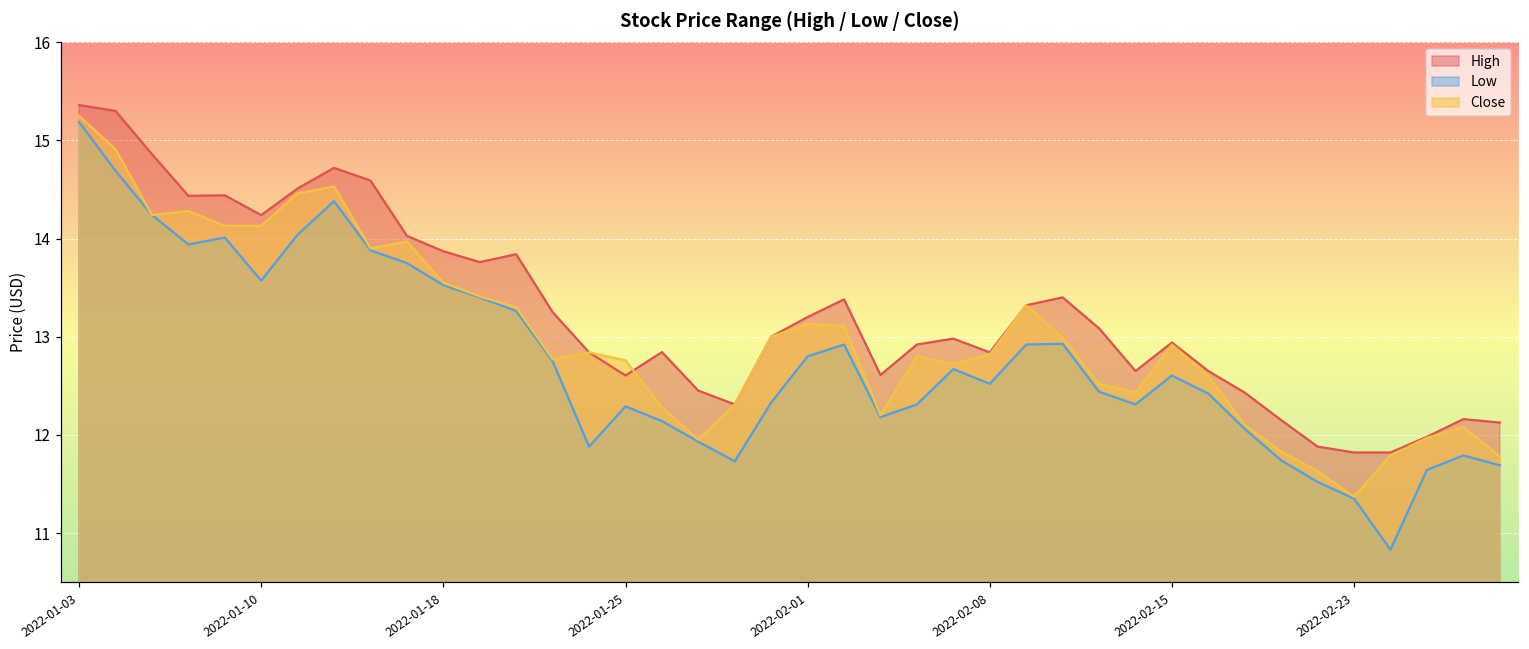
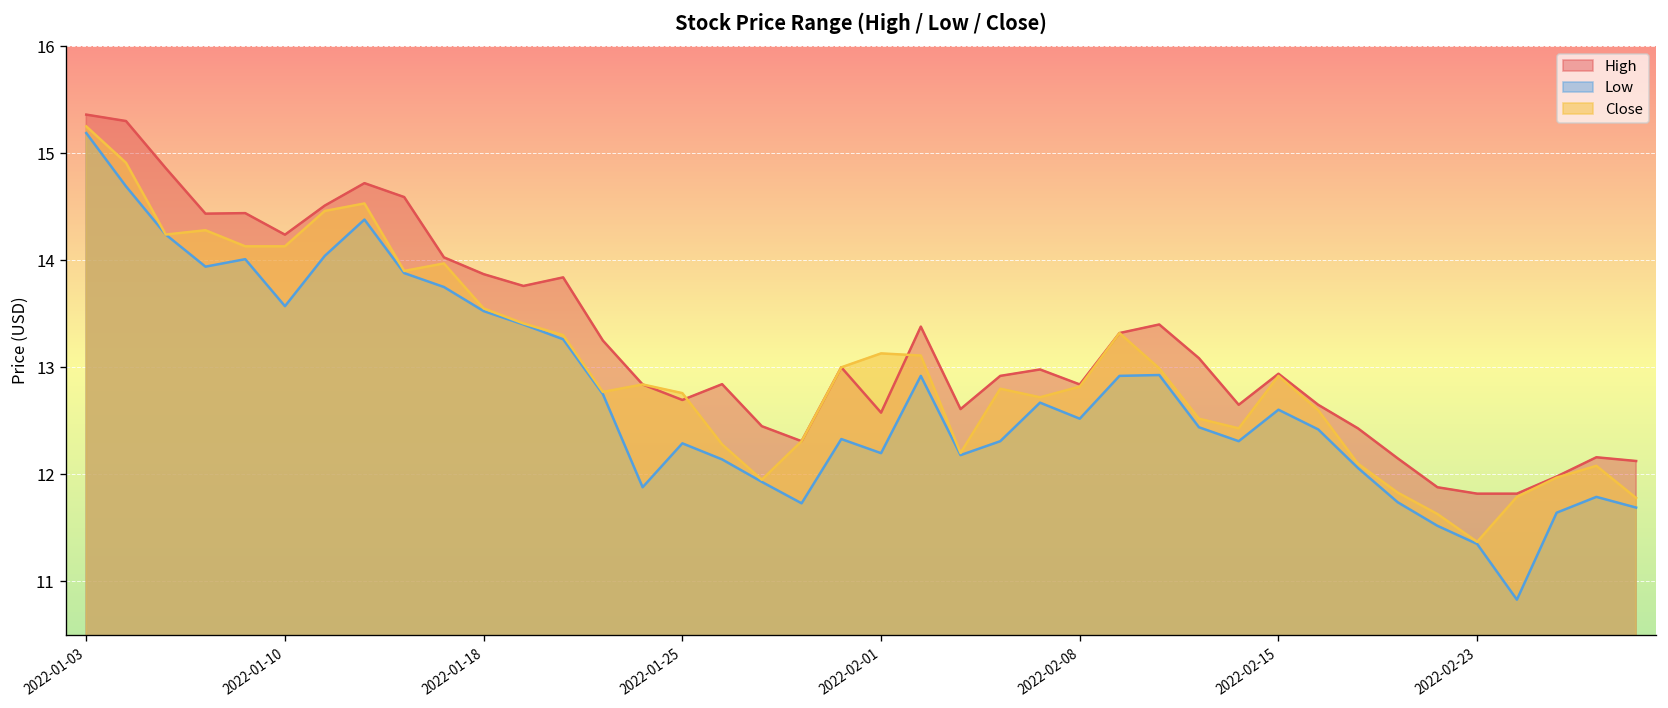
High, 2022-01-25: 12.6 -> 12.7
High, 2022-02-01: 13.2 -> 12.6
Low, 2022-02-01: 12.8 -> 12.2
